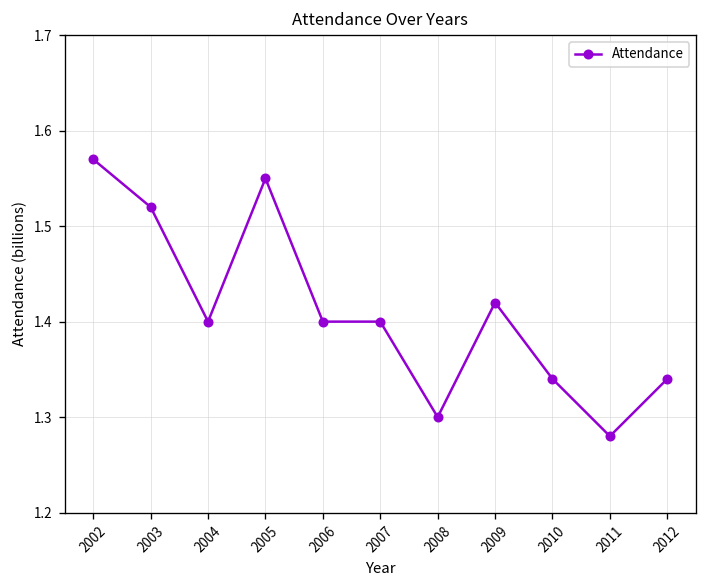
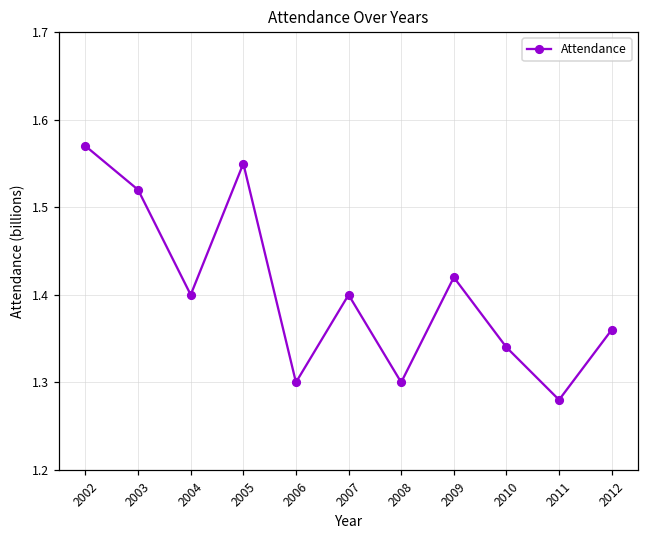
2006: 1.4 -> 1.3
2012: 1.34 -> 1.36
